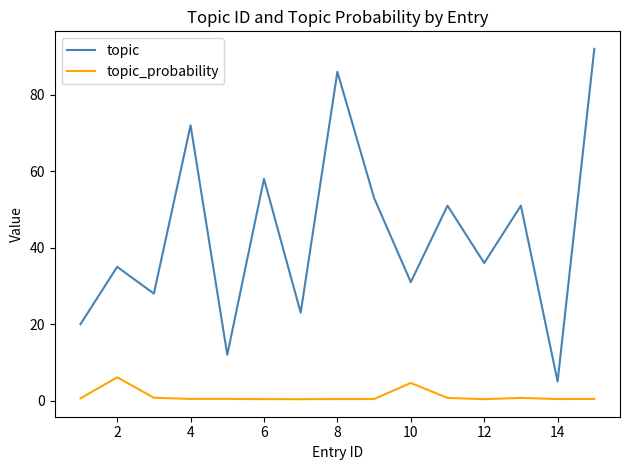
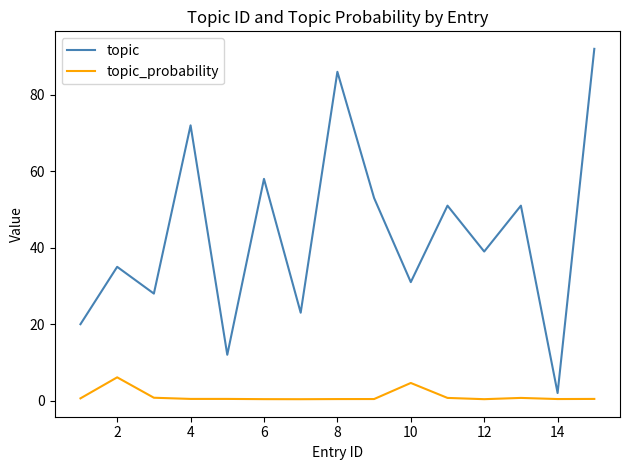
topic, 12: 36 -> 39
topic, 14: 5 -> 2
